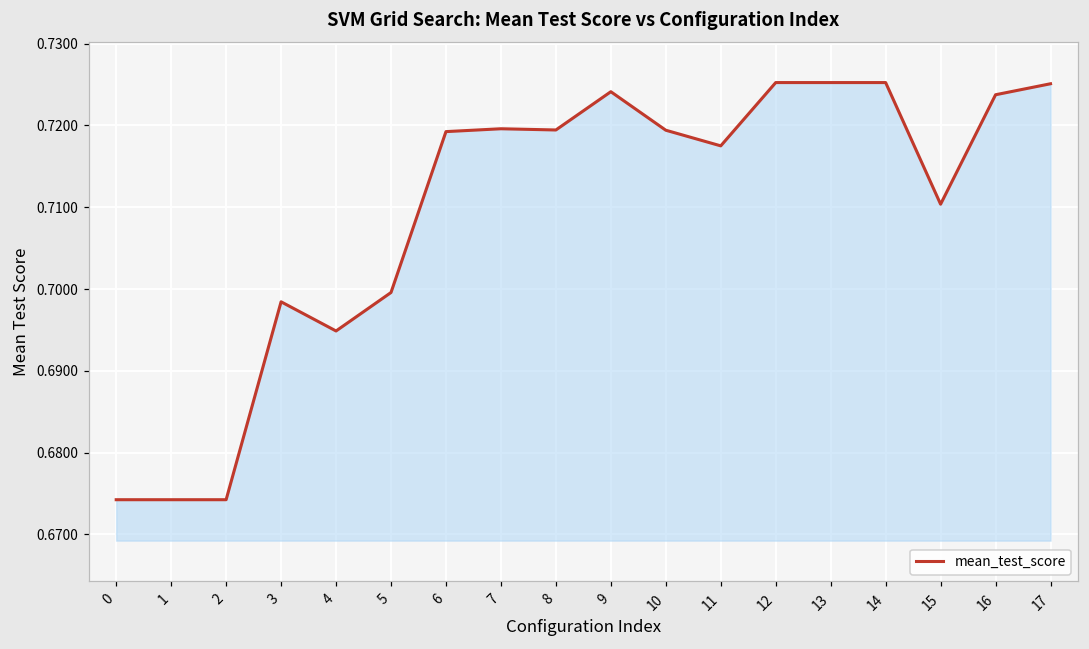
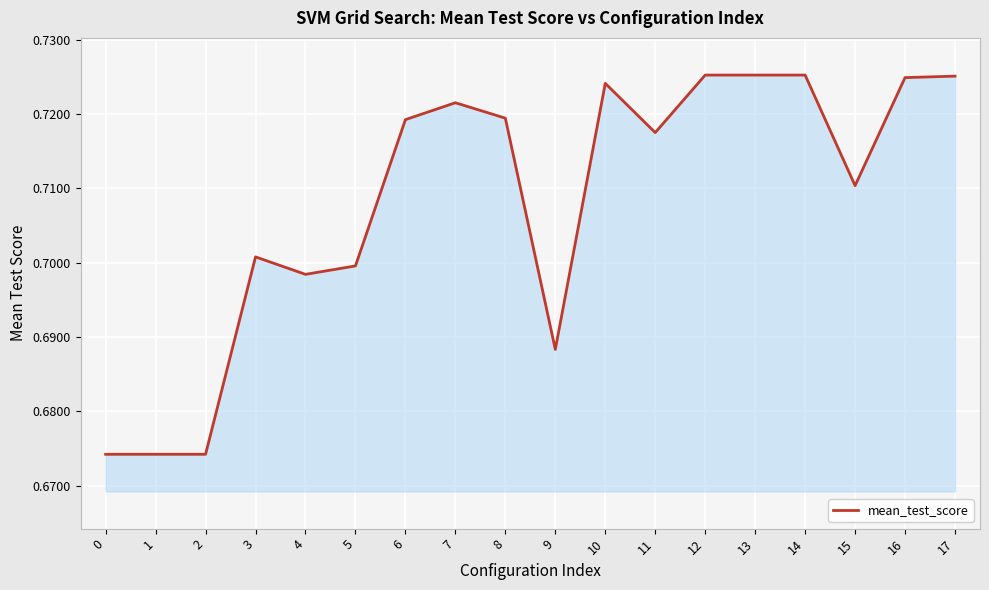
3: 0.698 -> 0.701
4: 0.695 -> 0.698
7: 0.720 -> 0.722
9: 0.724 -> 0.688
10: 0.719 -> 0.724
16: 0.724 -> 0.725
